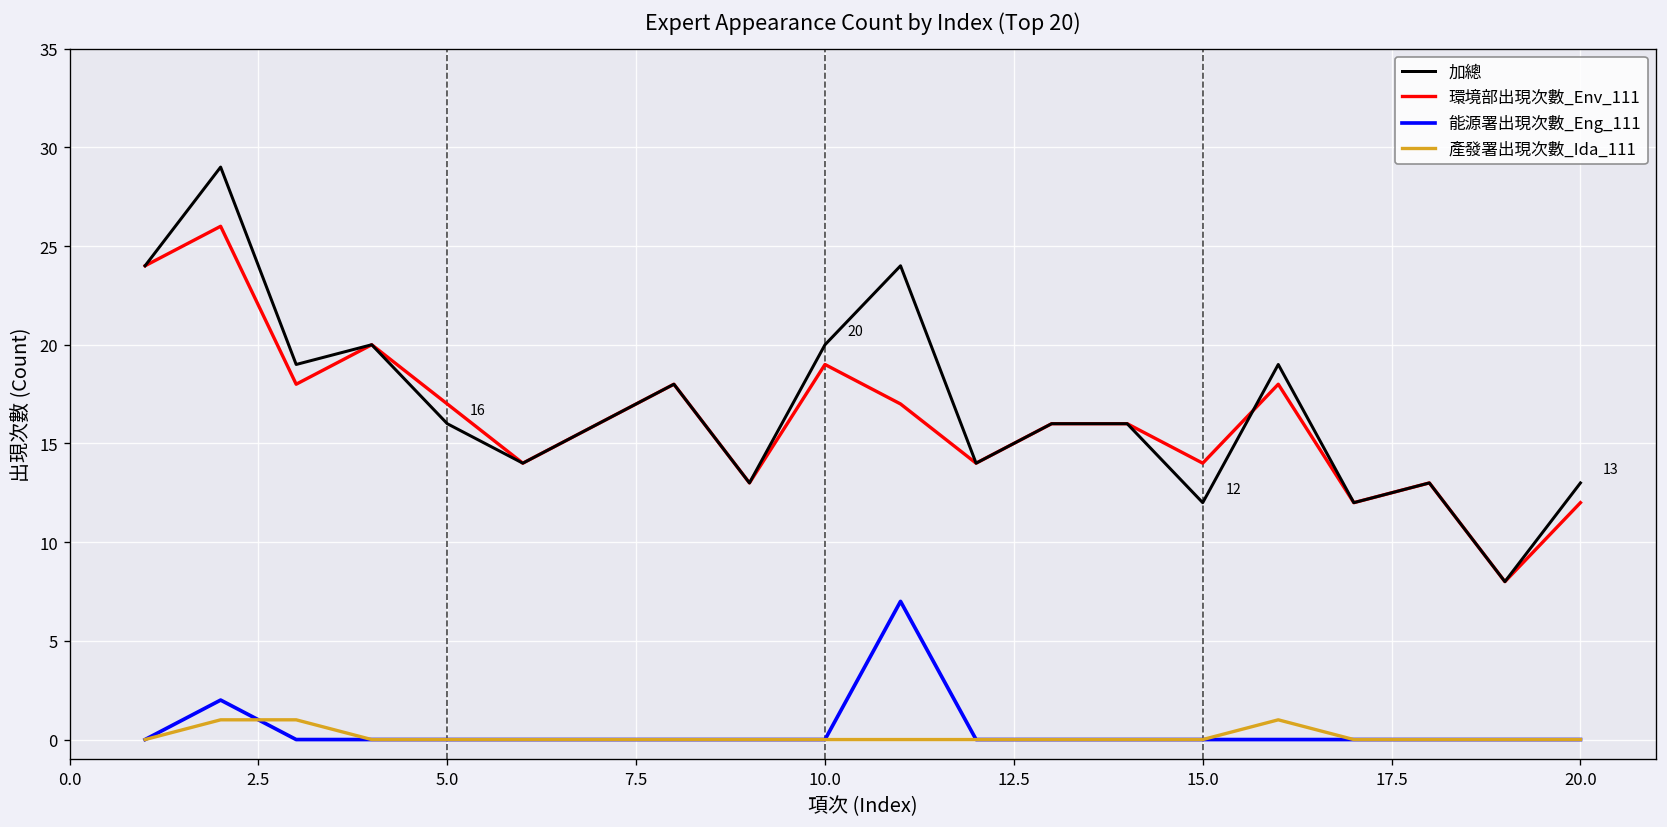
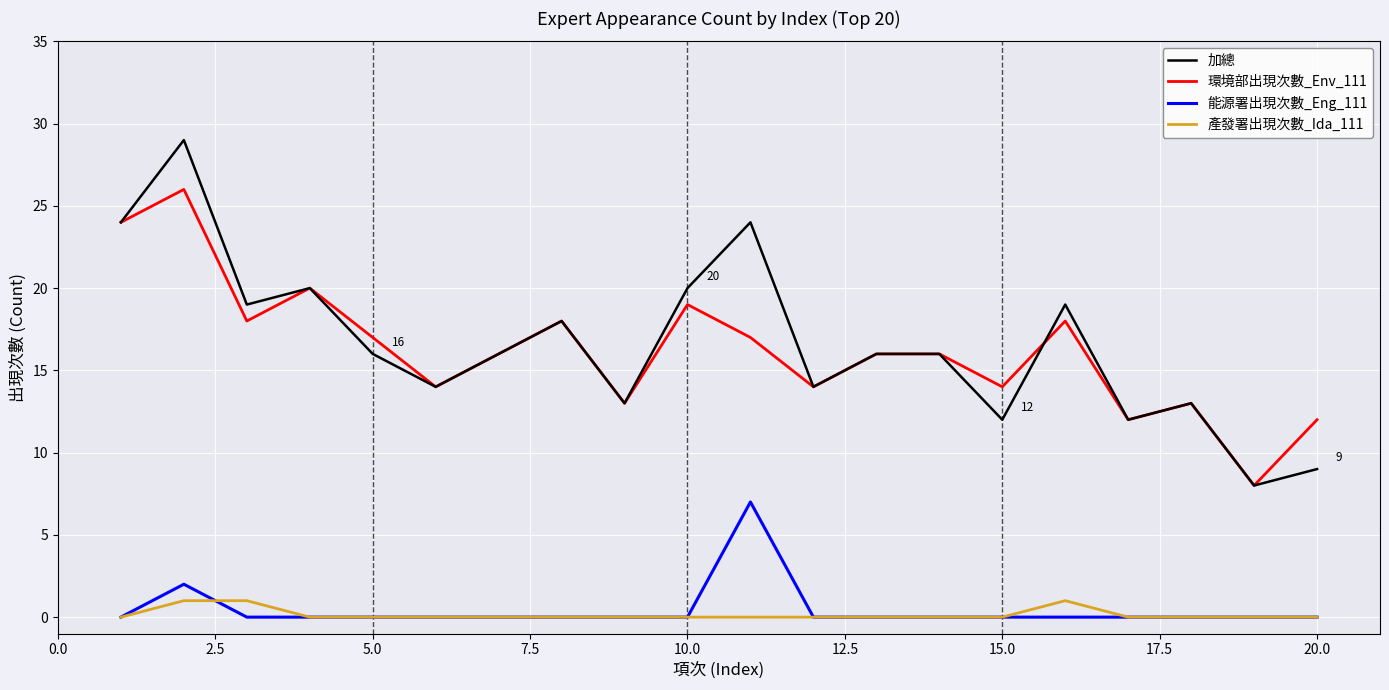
加總, 20.0: 13 -> 9
